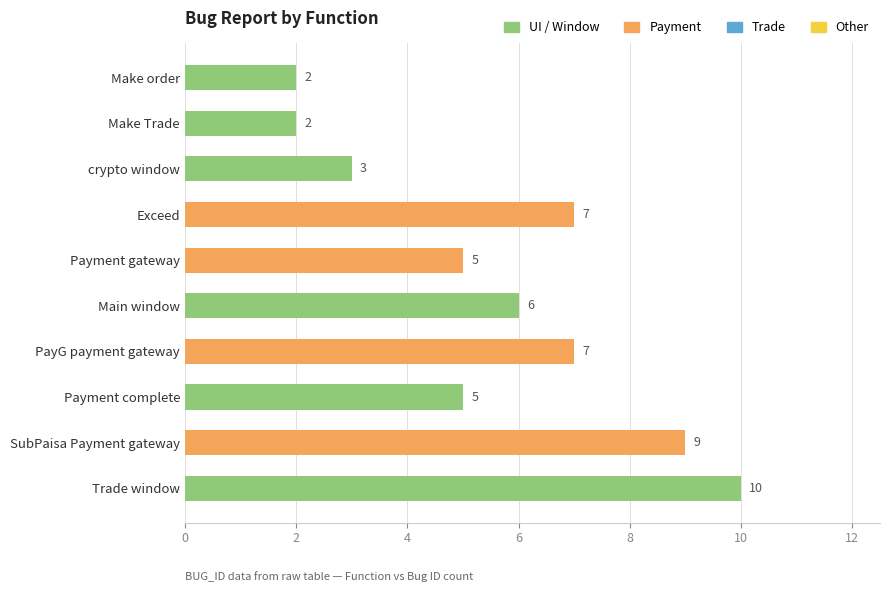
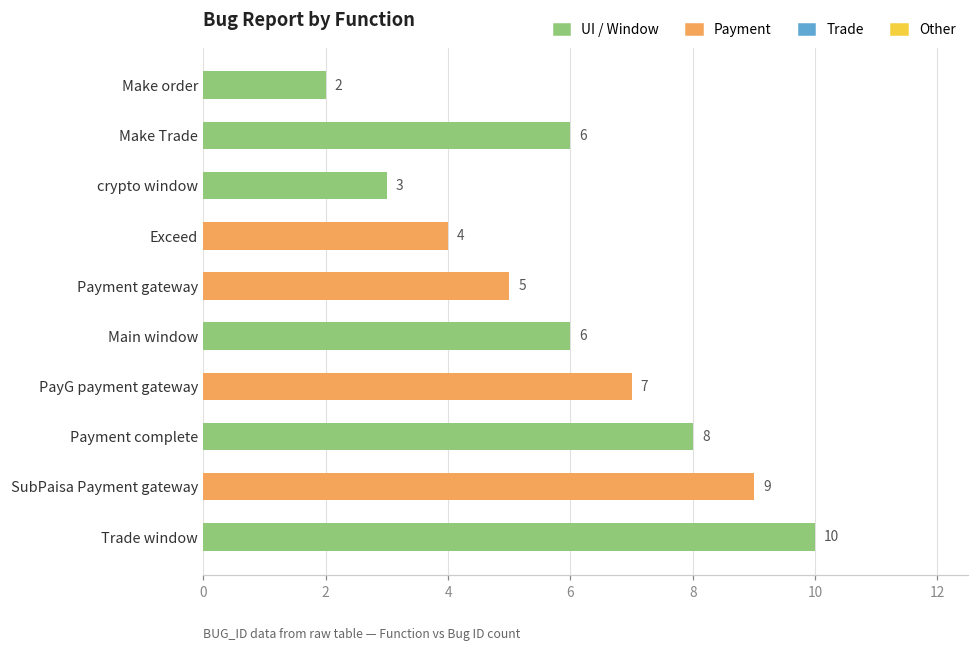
Make Trade: 2 -> 6
Exceed: 7 -> 4
Payment complete: 5 -> 8
